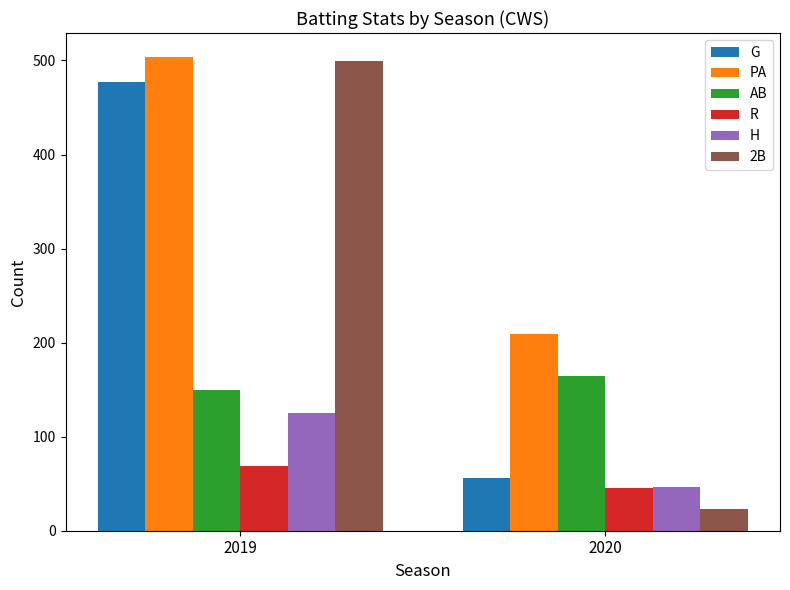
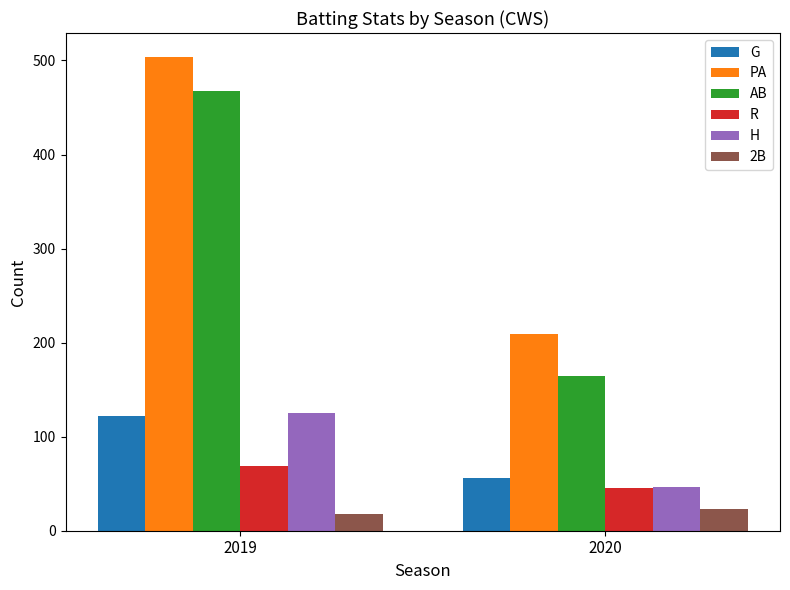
G, 2019: 480 -> 120
AB, 2019: 150 -> 470
2B, 2019: 500 -> 20
